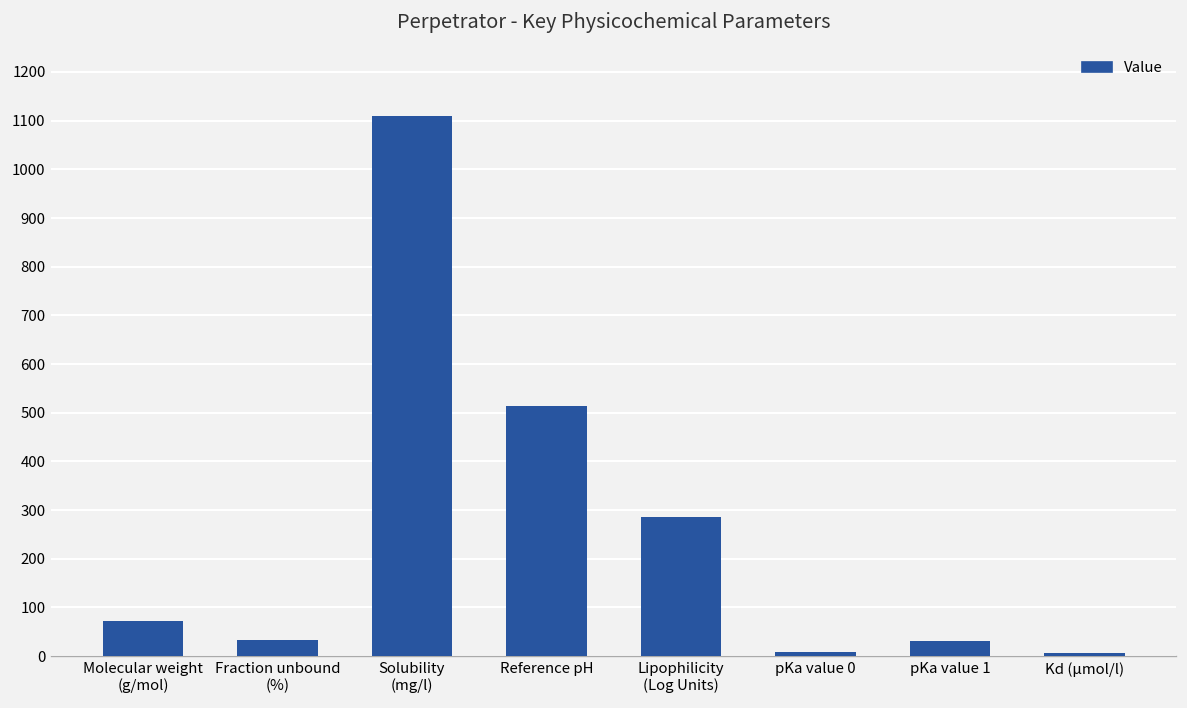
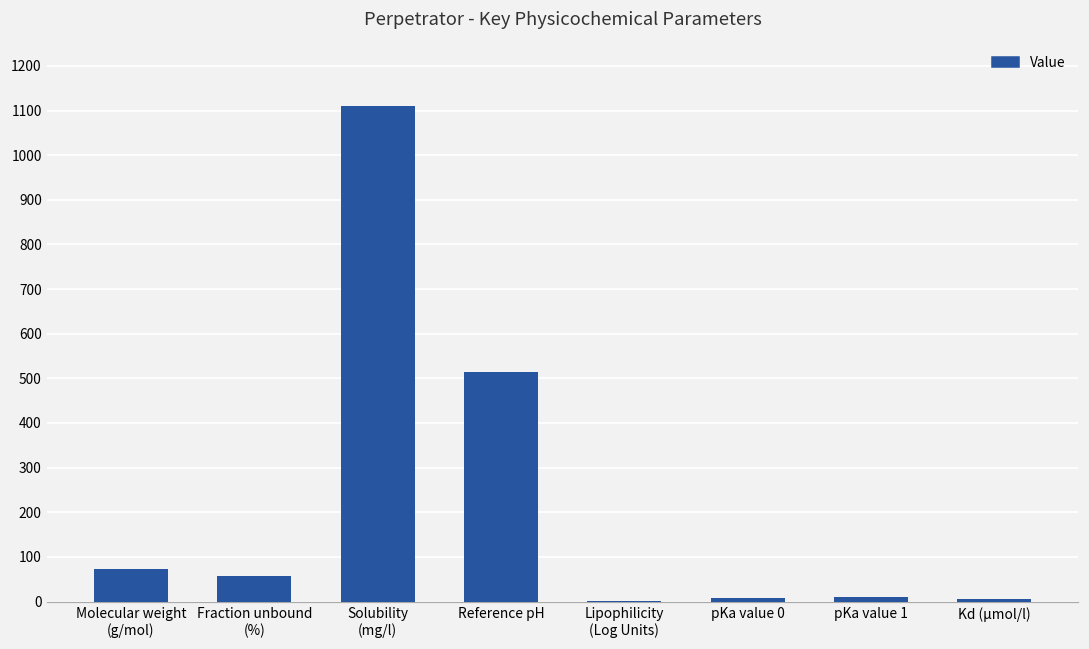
Fraction unbound (%): 30 -> 60
Lipophilicity (Log Units): 280 -> 0
pKa value 1: 30 -> 10
